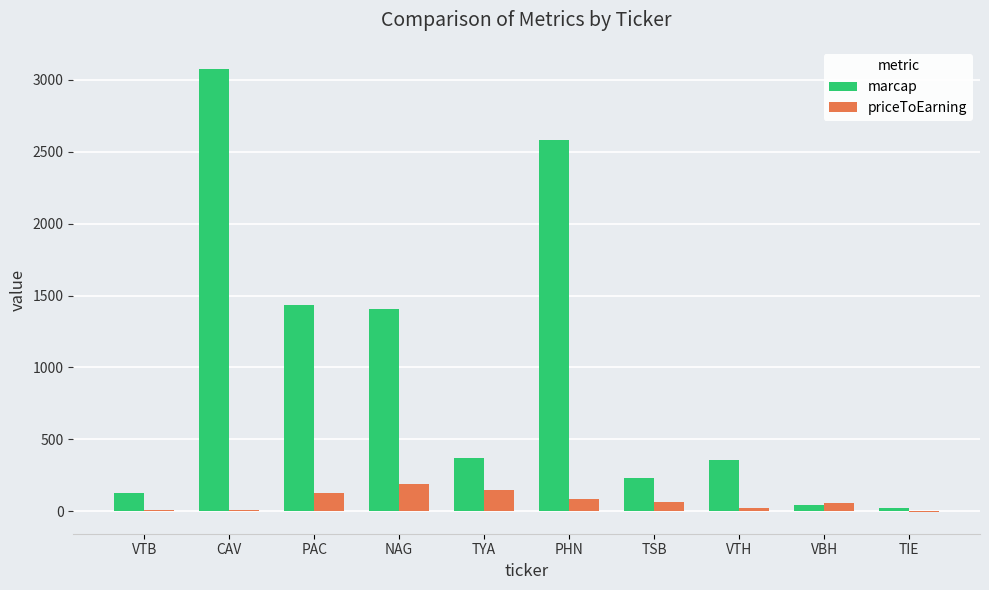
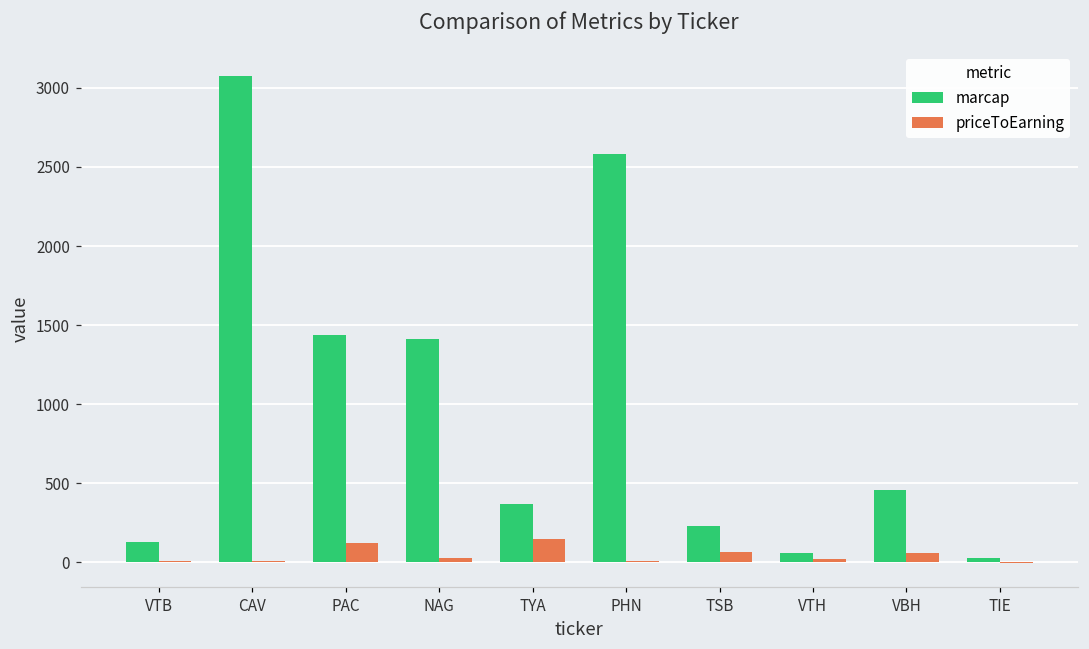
priceToEarning, NAG: 190 -> 30
priceToEarning, PHN: 90 -> 10
marcap, VTH: 360 -> 60
marcap, VBH: 50 -> 460
